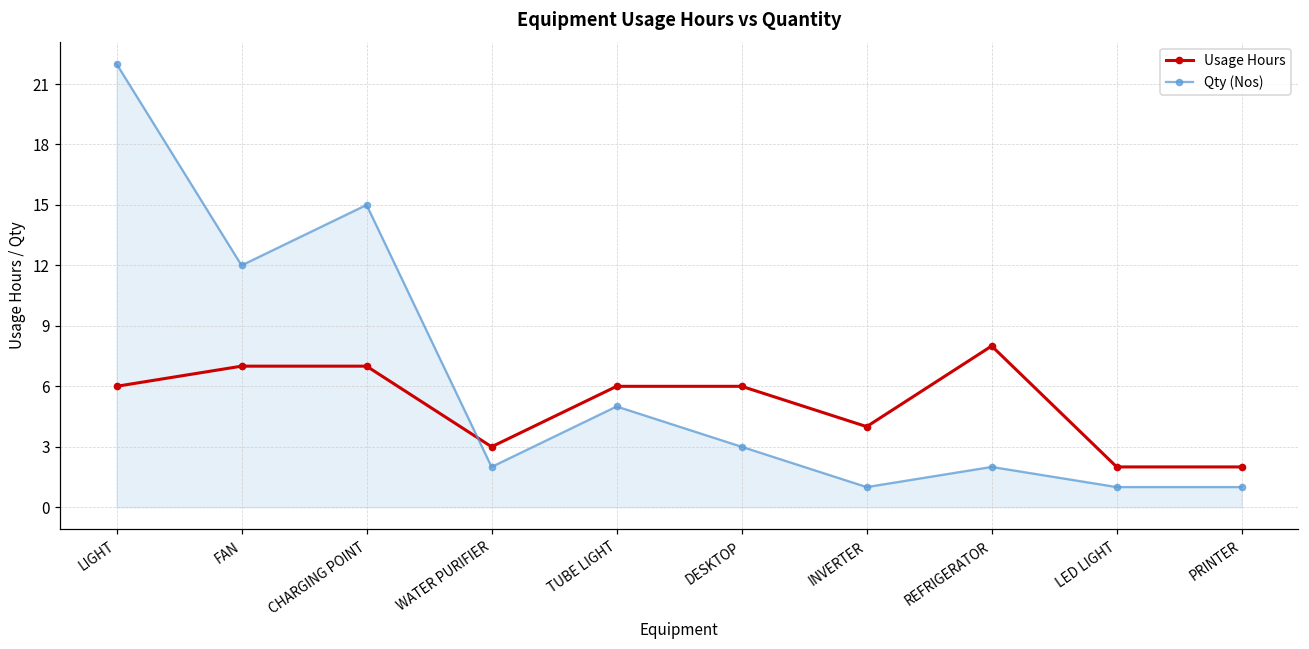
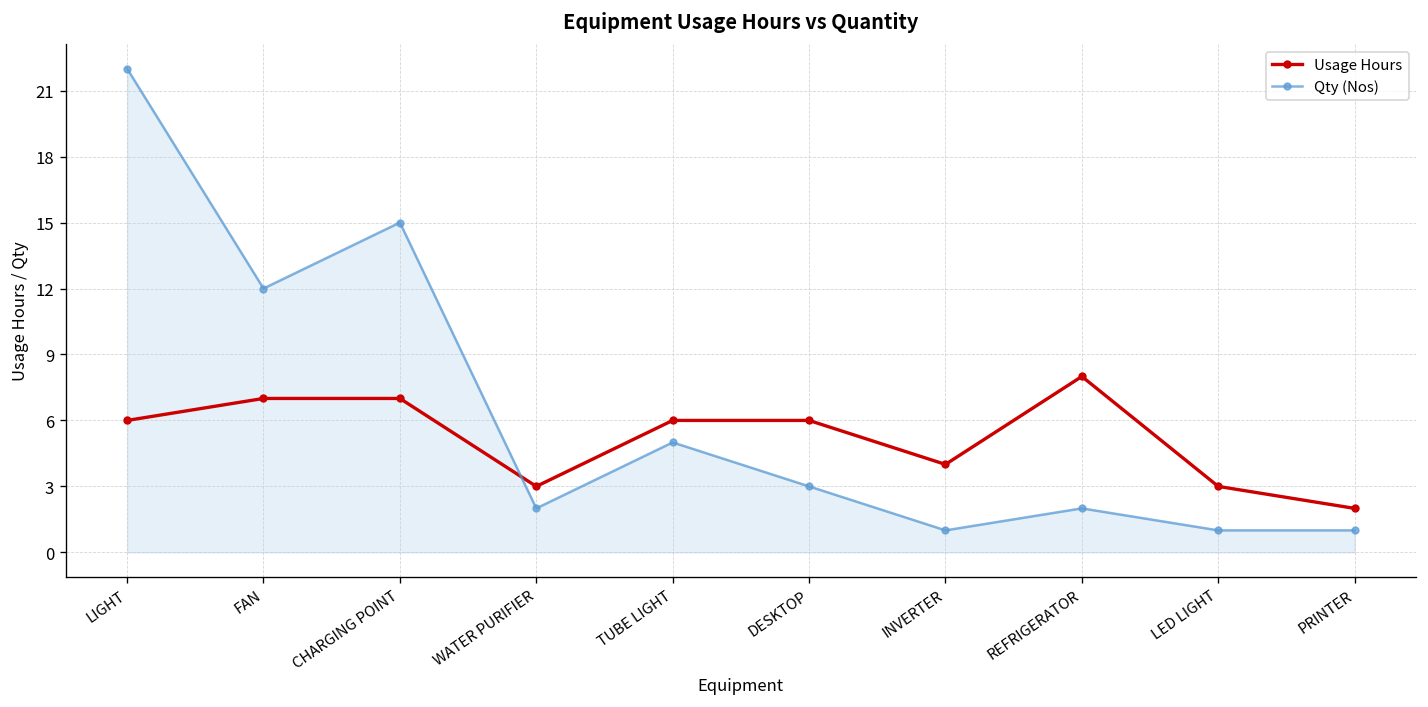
Usage Hours, LED LIGHT: 2 -> 3
